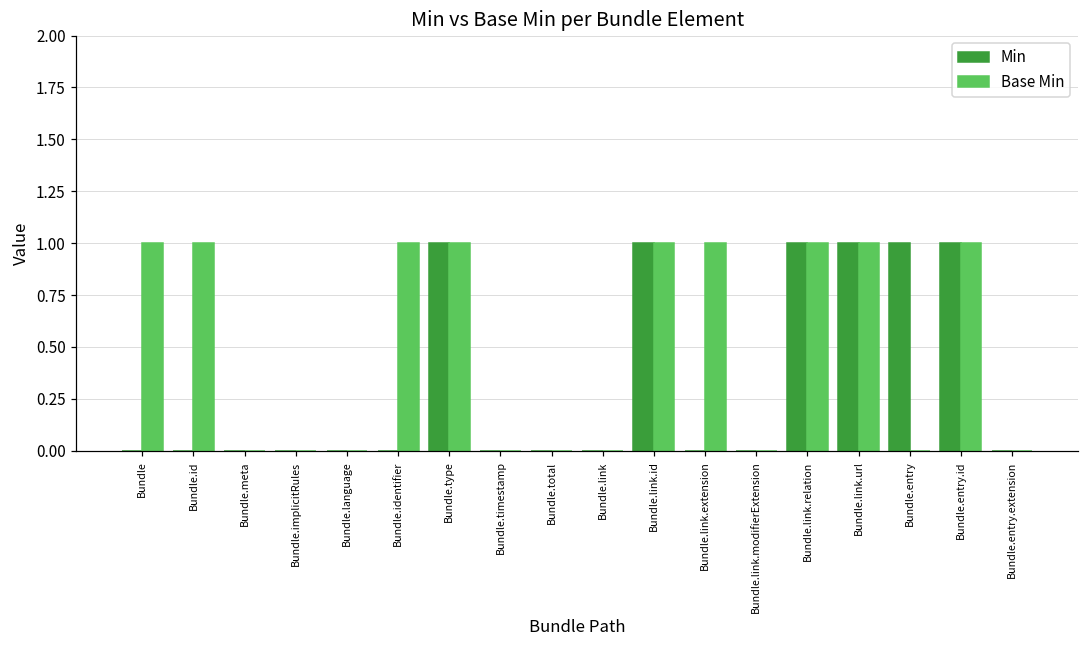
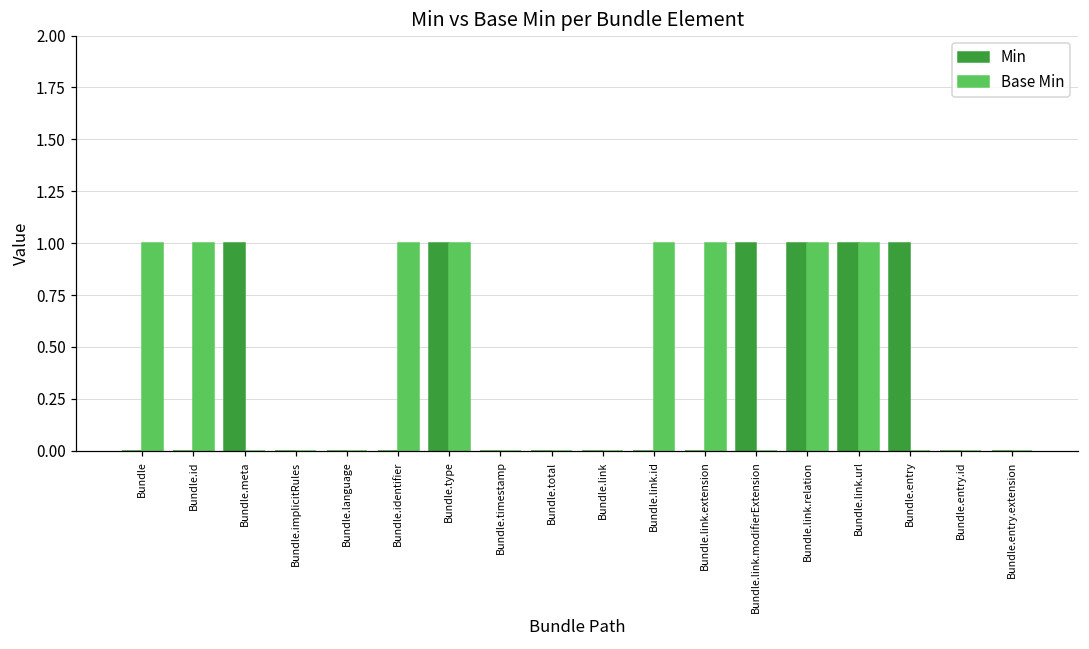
Min, Bundle.meta: 0 -> 1
Min, Bundle.link.id: 1 -> 0
Min, Bundle.link.modifierExtension: 0 -> 1
Min, Bundle.entry.id: 1 -> 0
Base Min, Bundle.entry.id: 1 -> 0
